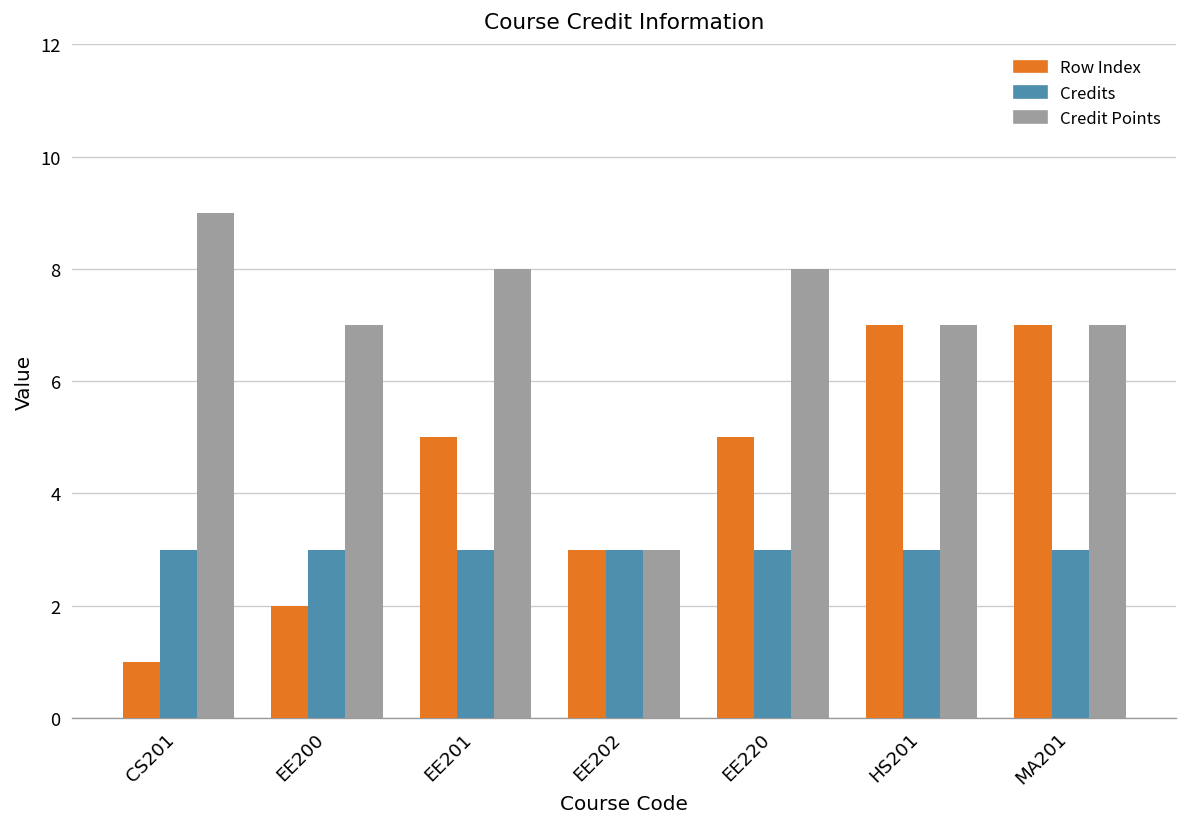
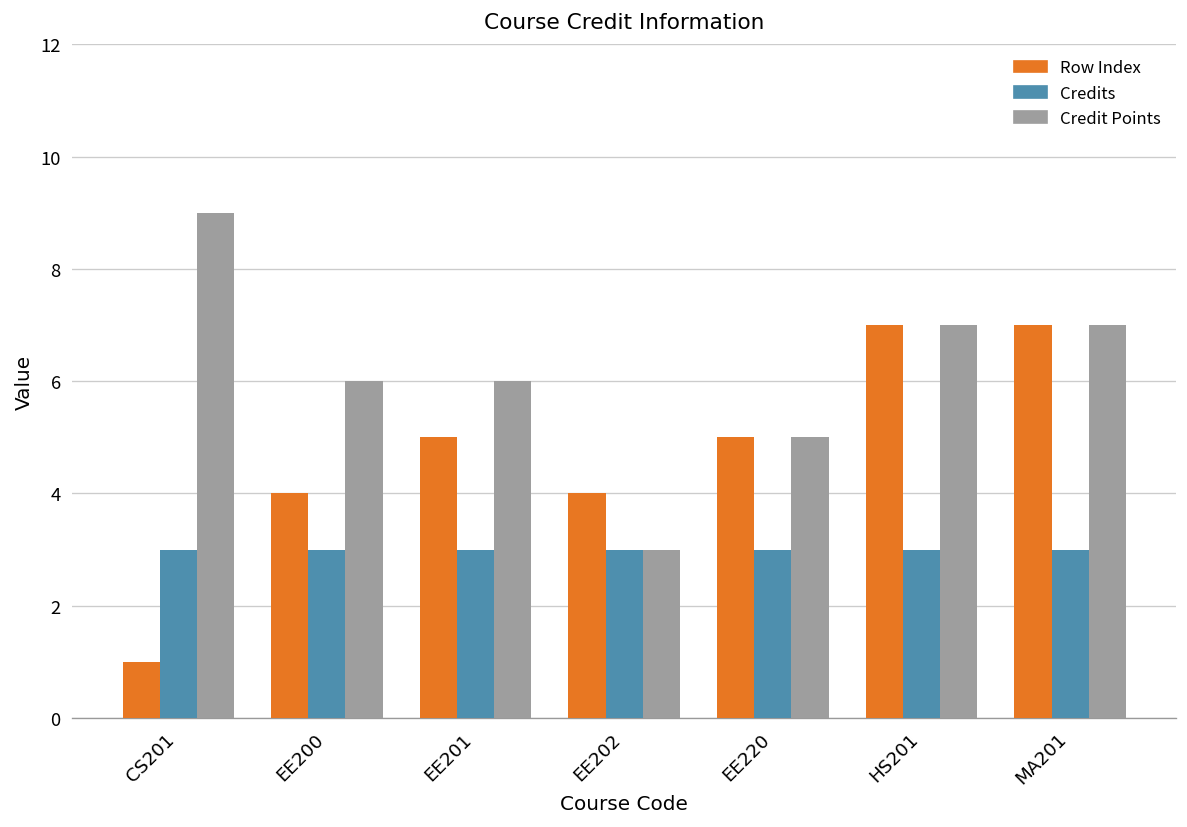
Row Index, EE200: 2 -> 4
Credit Points, EE200: 7 -> 6
Credit Points, EE201: 8 -> 6
Row Index, EE202: 3 -> 4
Credit Points, EE220: 8 -> 5
